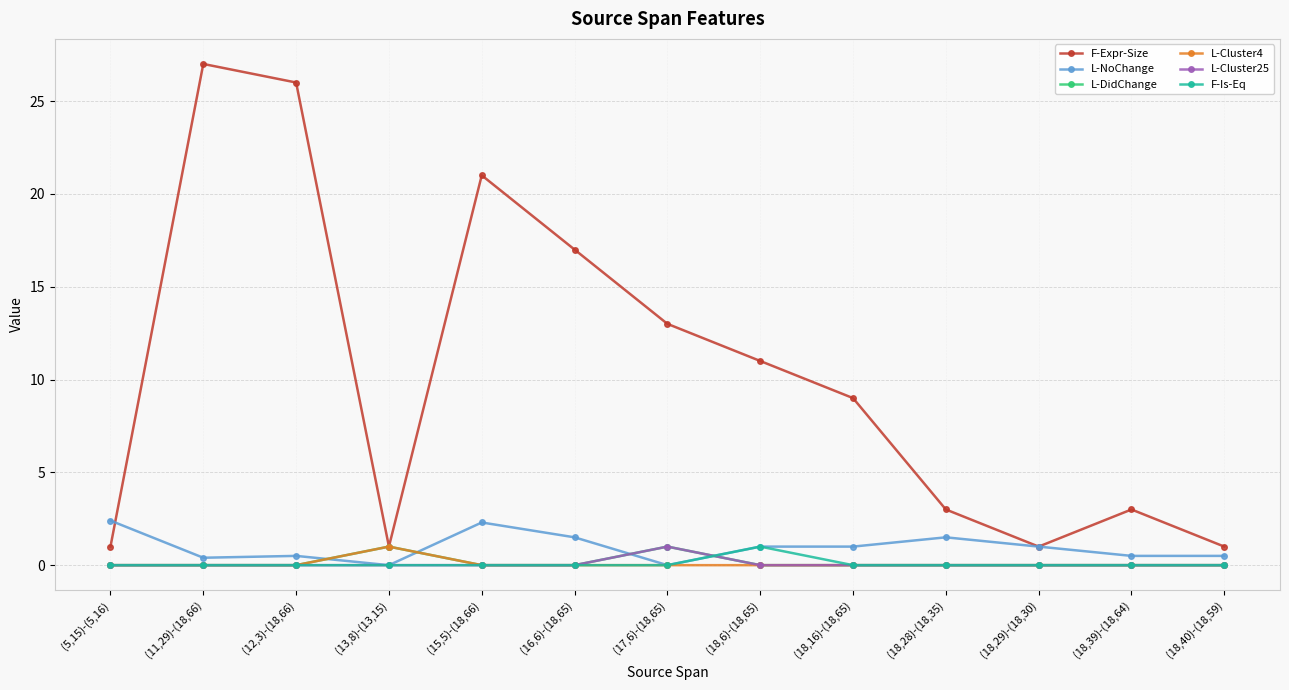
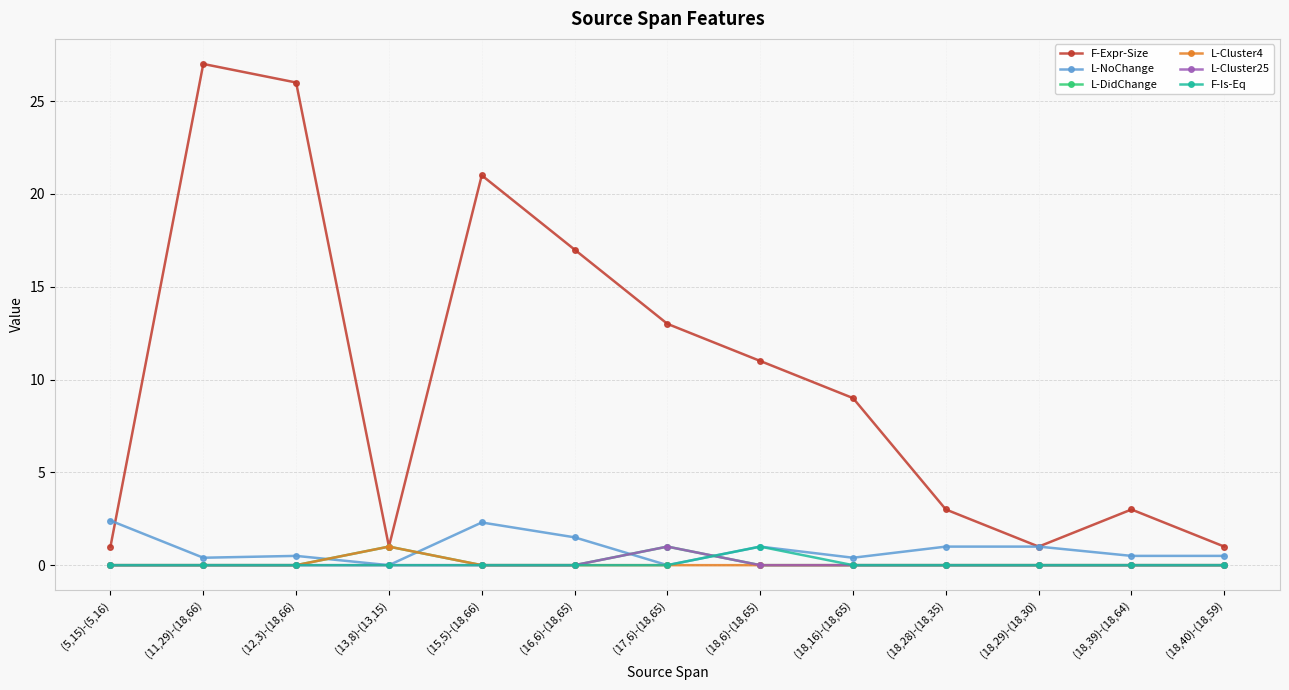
L-NoChange, (18,16)-(18,65): 1.0 -> 0.4
L-NoChange, (18,28)-(18,35): 1.5 -> 1.0
